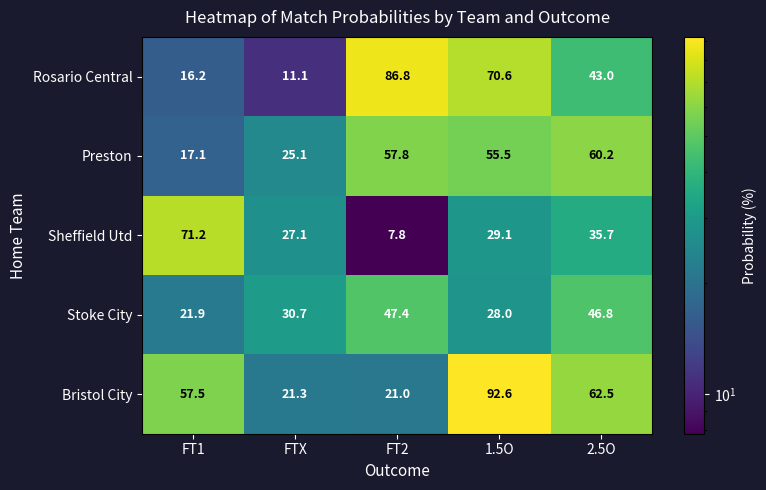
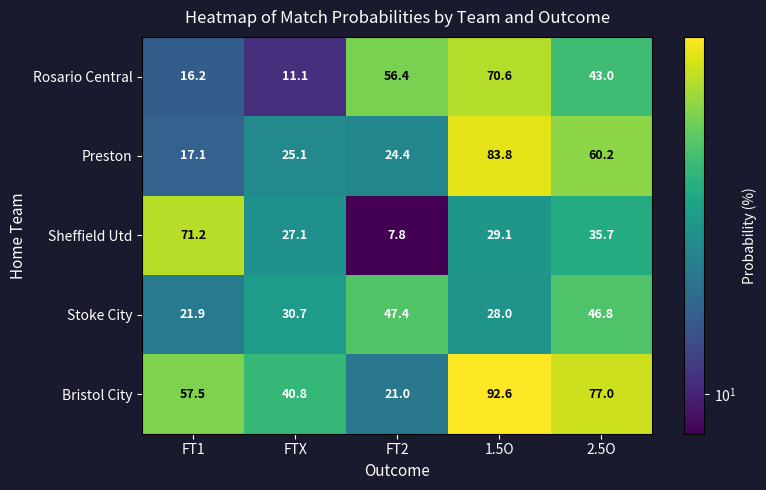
Rosario Central, FT2: 86.8 -> 56.4
Preston, FT2: 57.8 -> 24.4
Preston, 1.5O: 55.5 -> 83.8
Bristol City, FTX: 21.3 -> 40.8
Bristol City, 2.5O: 62.5 -> 77.0
